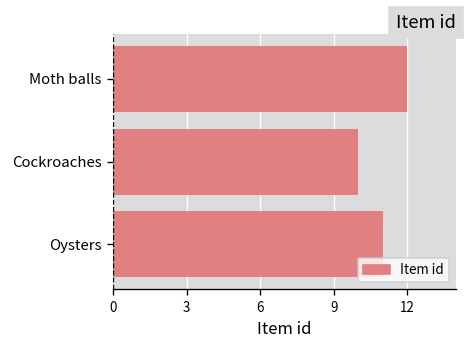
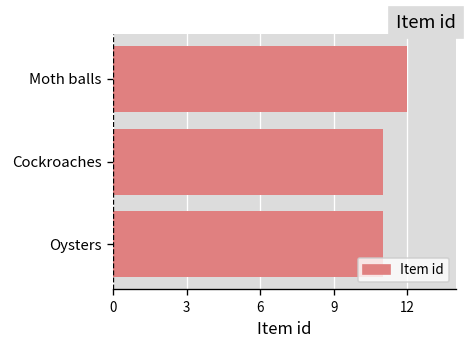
Cockroaches: 10 -> 11
